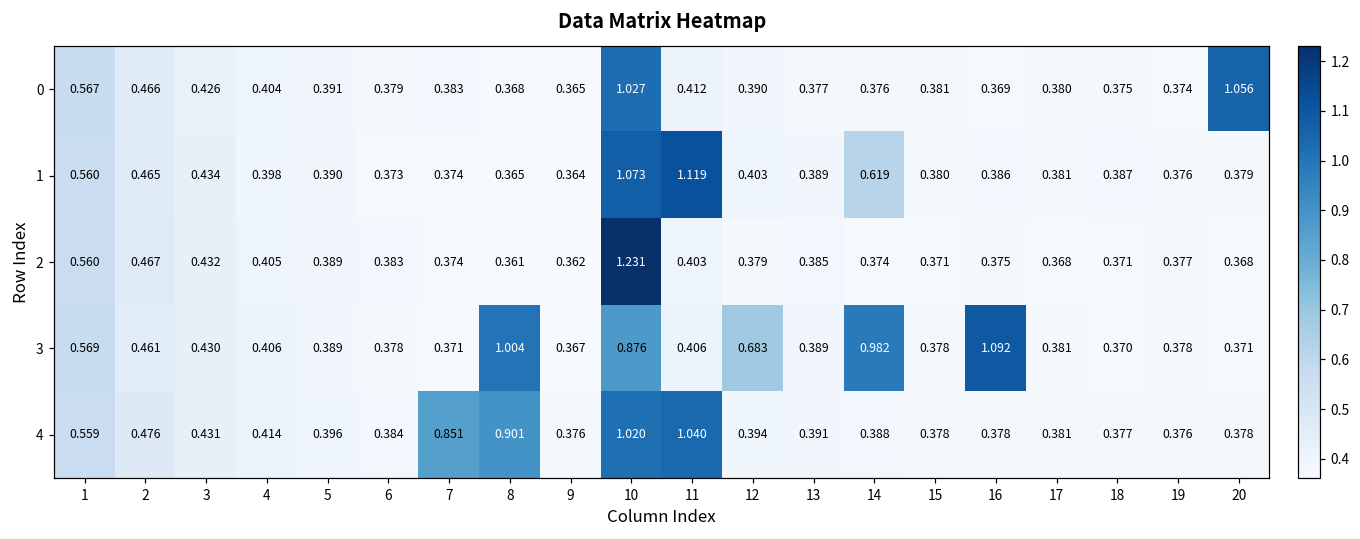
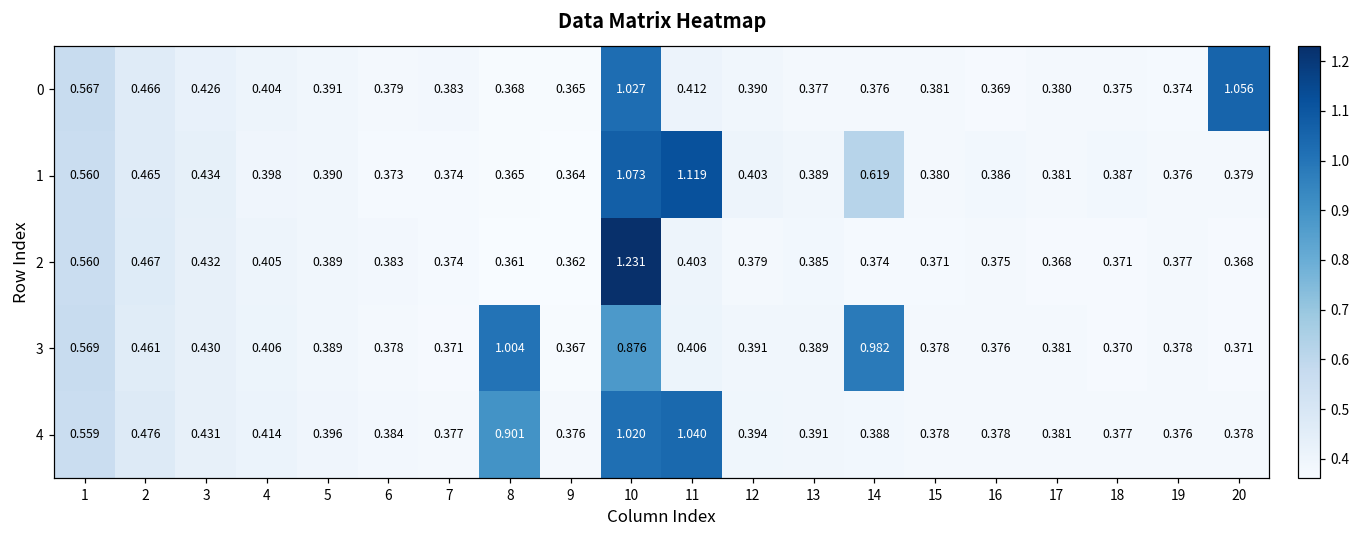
3, 12: 0.683 -> 0.391
3, 16: 1.092 -> 0.376
4, 7: 0.851 -> 0.377
